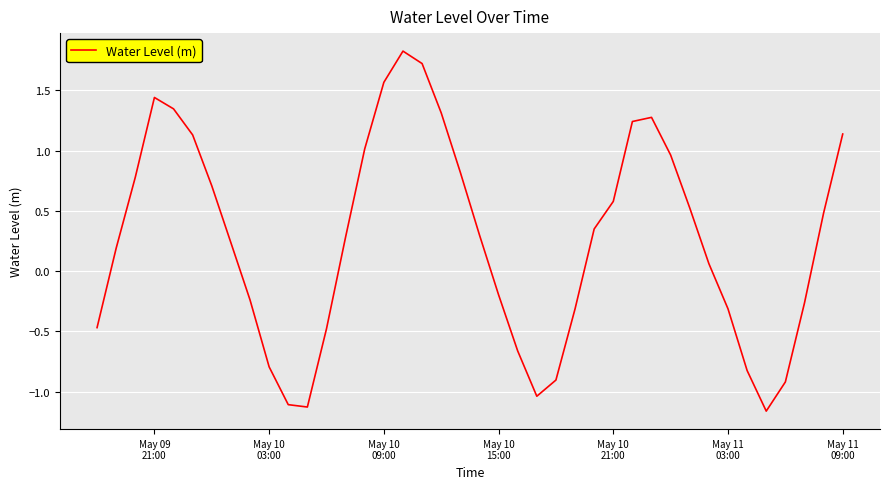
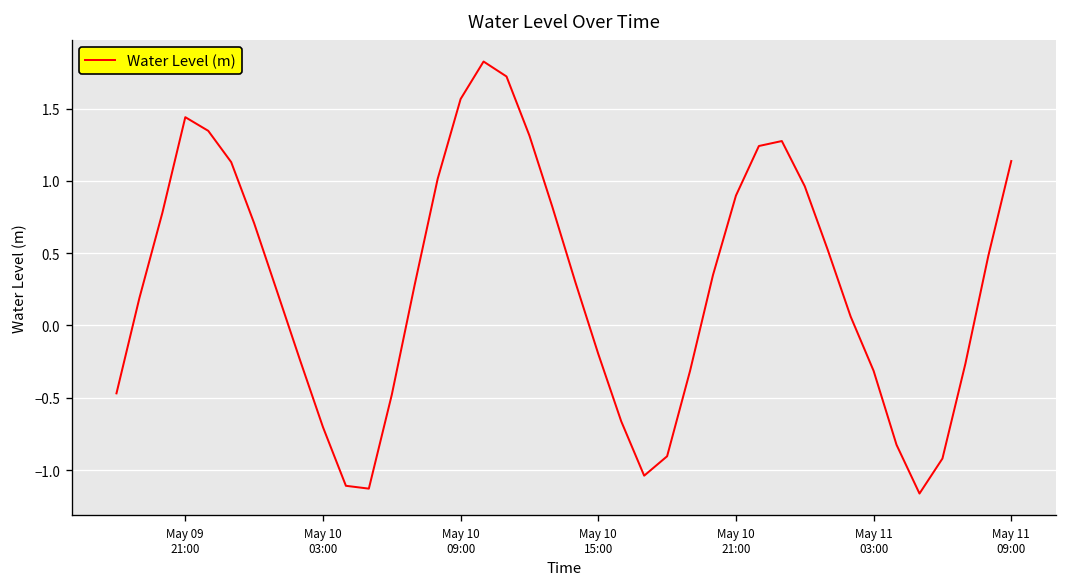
May 10 03:00: -0.80 -> -0.70
May 10 21:00: 0.58 -> 0.90
